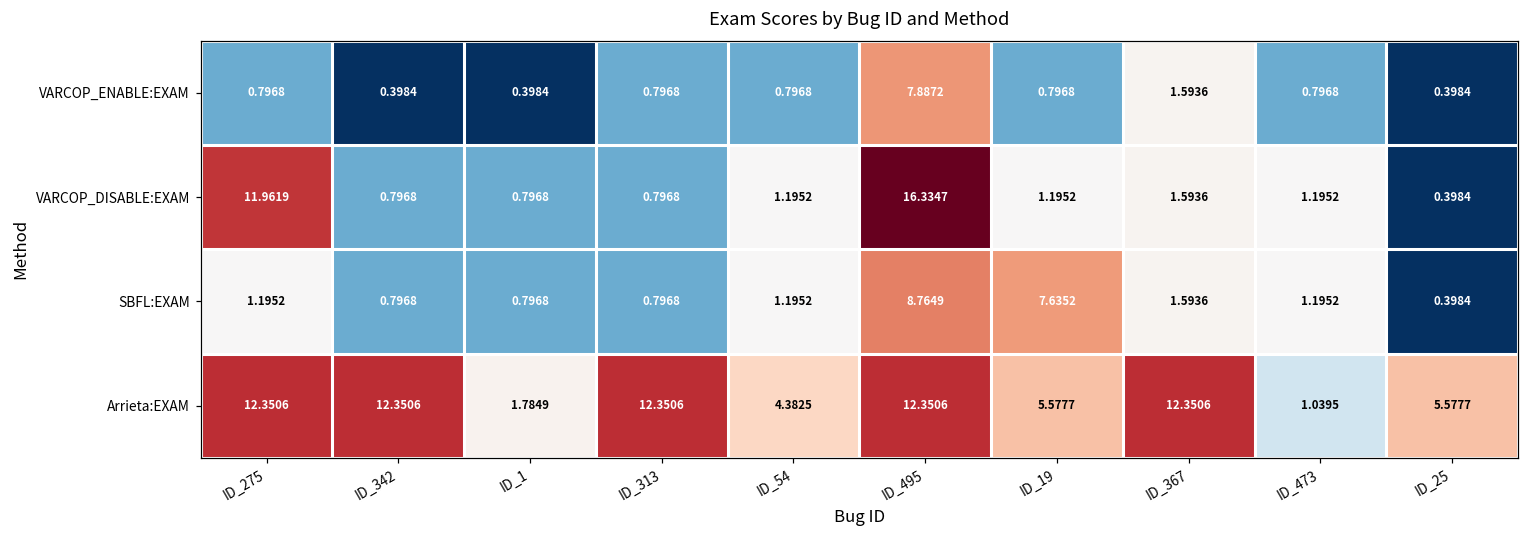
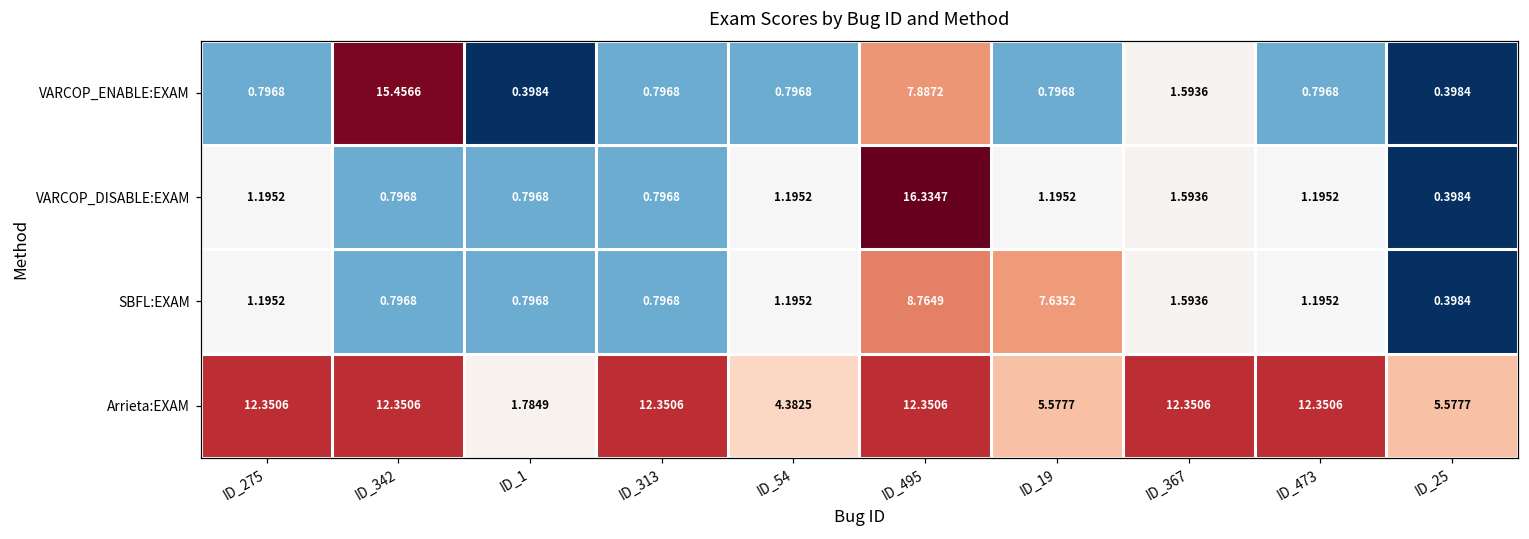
VARCOP_ENABLE:EXAM, ID_342: 0.3984 -> 15.4566
VARCOP_DISABLE:EXAM, ID_275: 11.9619 -> 1.1952
Arrieta:EXAM, ID_473: 1.0395 -> 12.3506
